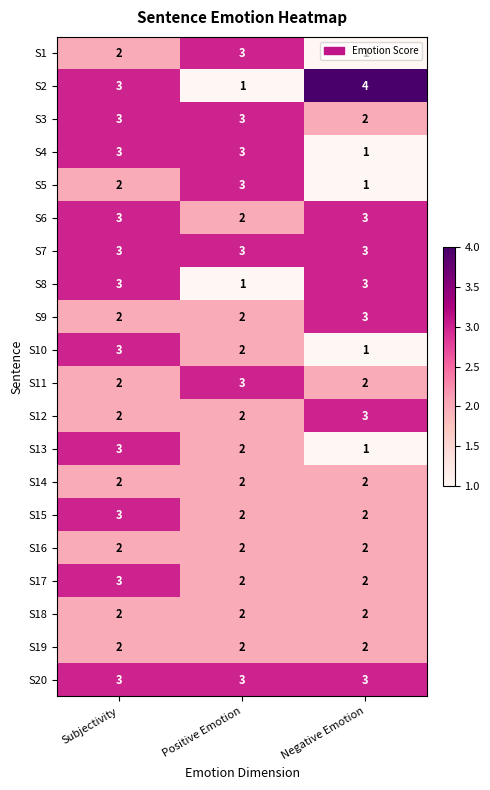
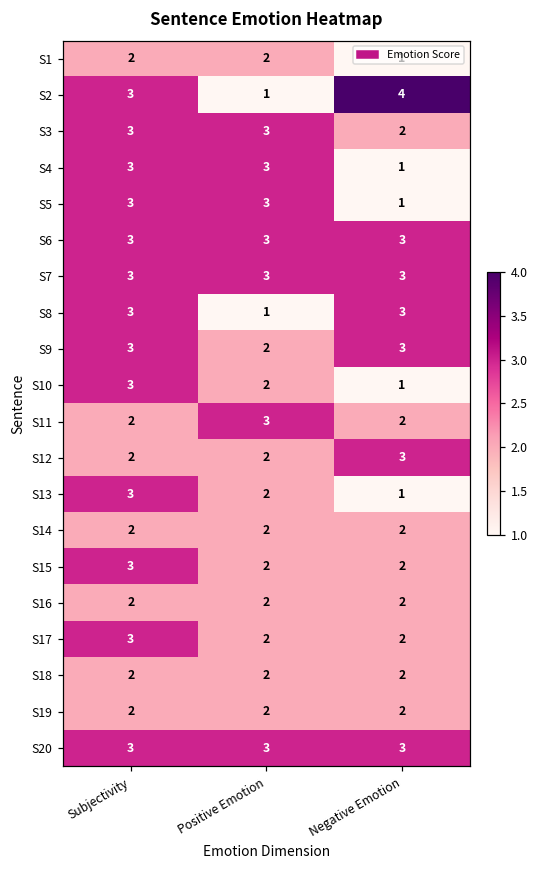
S1, Positive Emotion: 3 -> 2
S5, Subjectivity: 2 -> 3
S6, Positive Emotion: 2 -> 3
S9, Subjectivity: 2 -> 3
